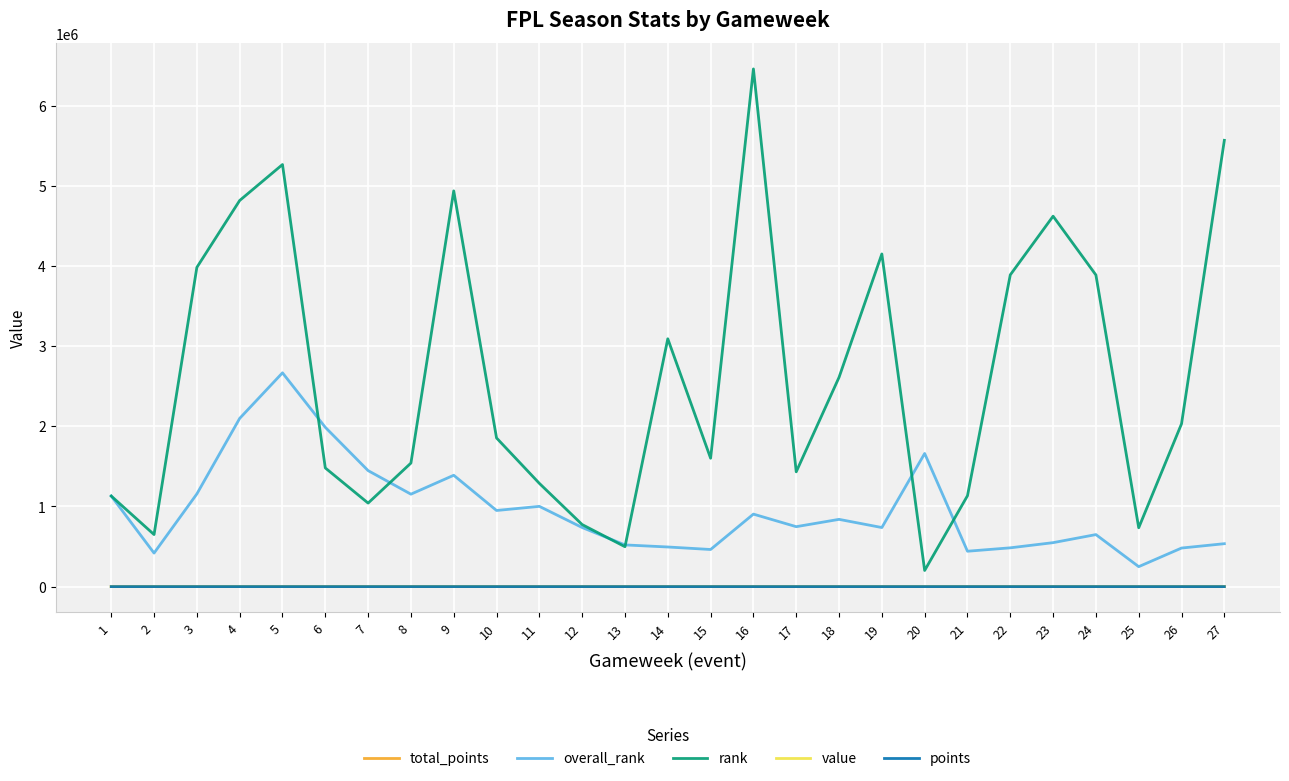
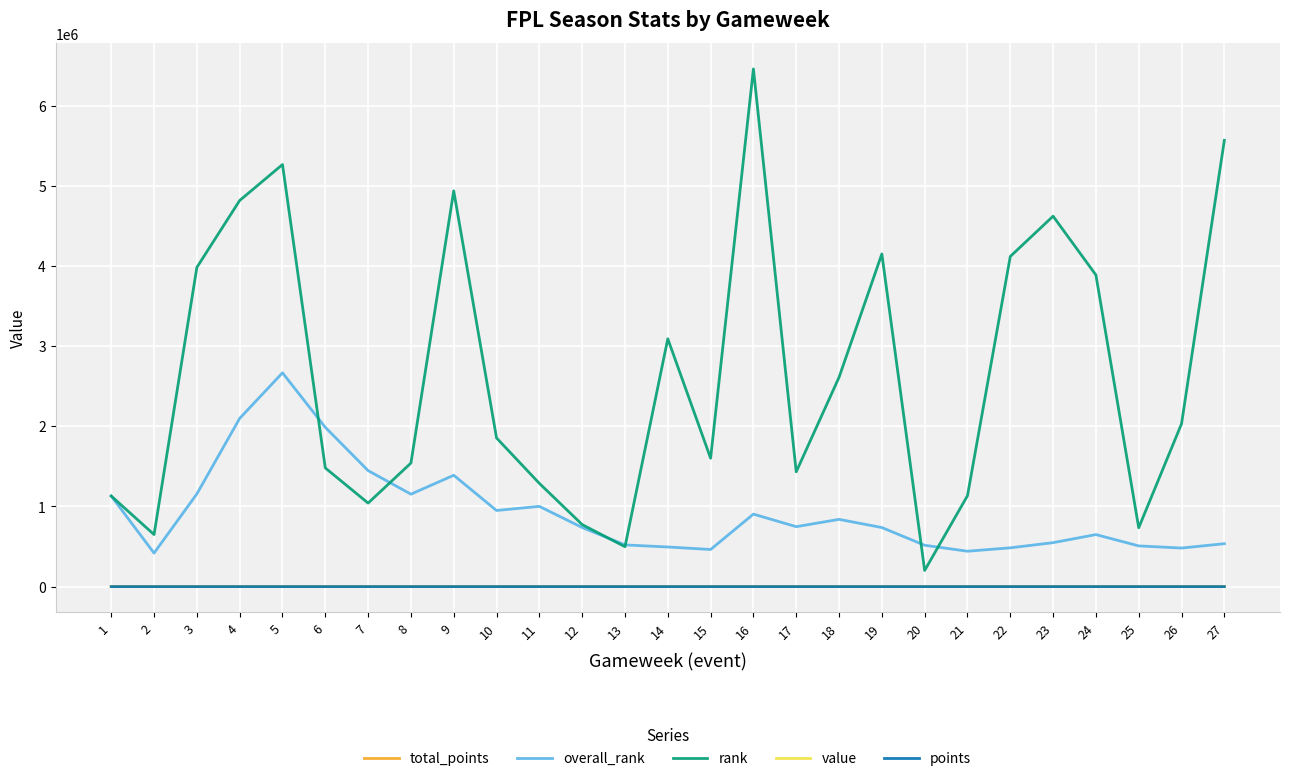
overall_rank, 20: 1700000 -> 500000
rank, 22: 3900000 -> 4100000
overall_rank, 25: 200000 -> 500000
